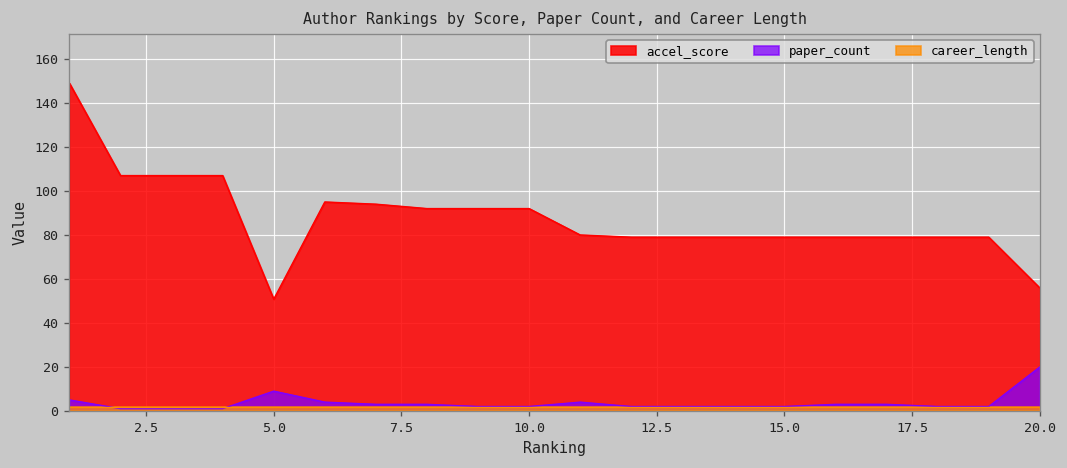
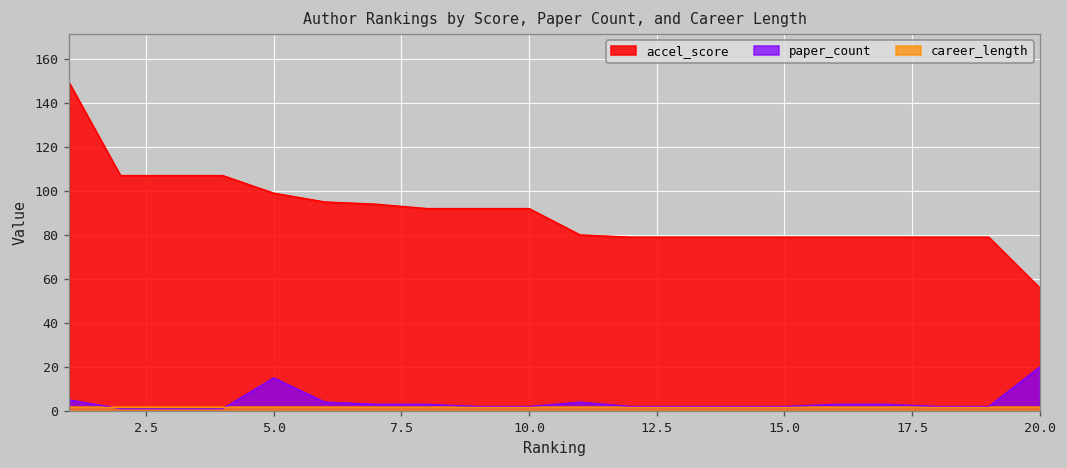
accel_score, 5.0: 51 -> 99
paper_count, 5.0: 9 -> 15
